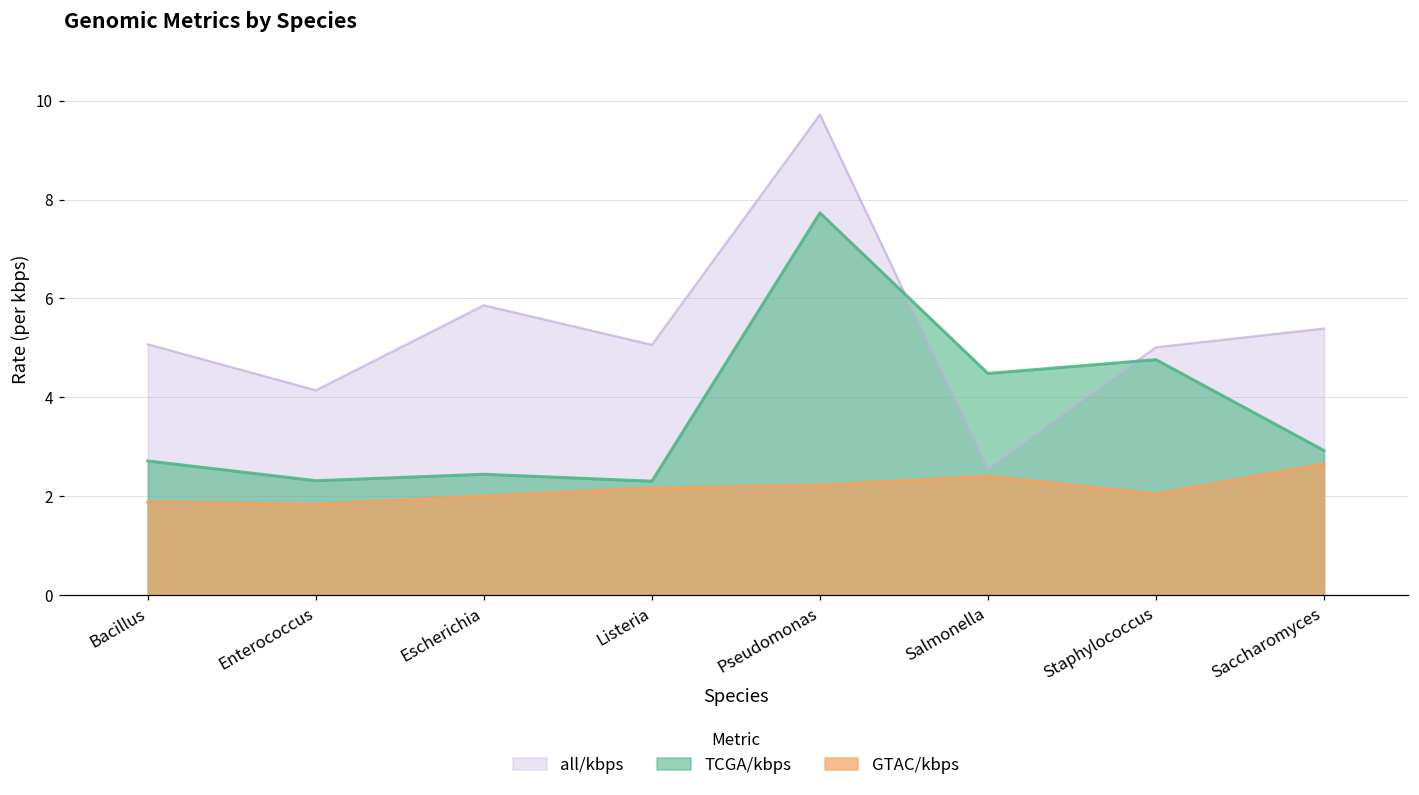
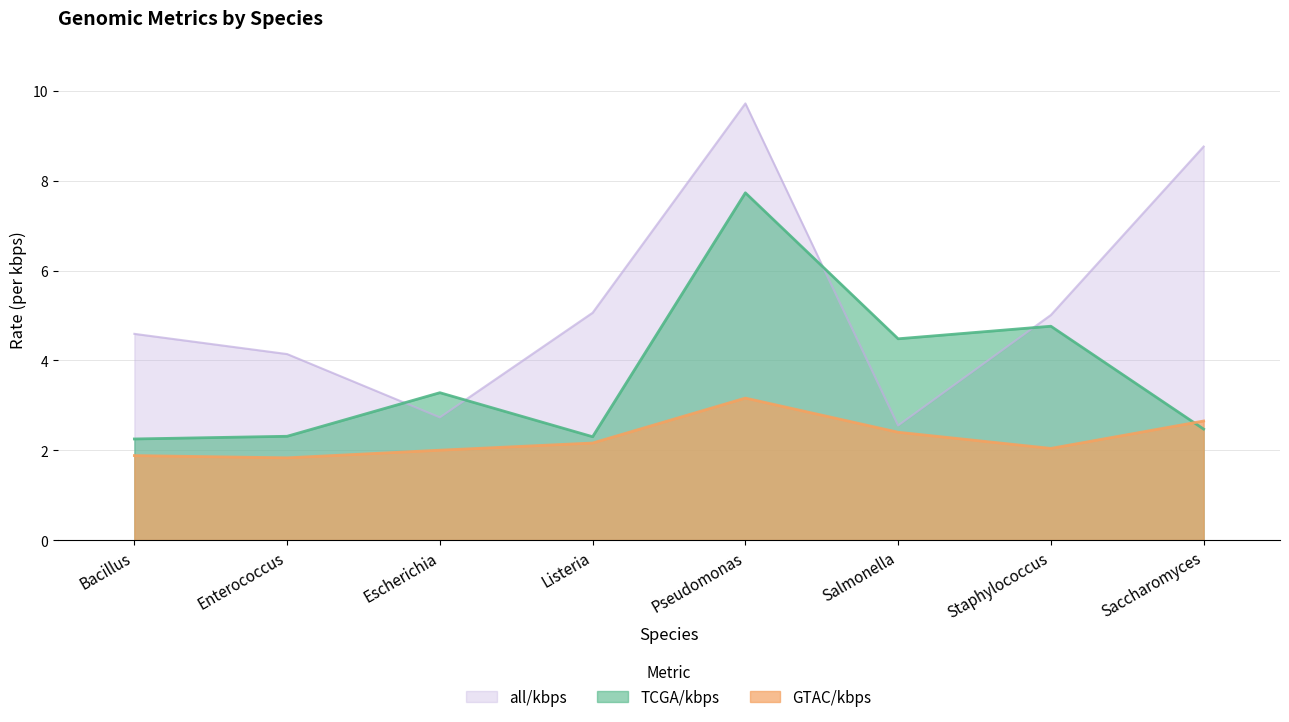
all/kbps, Bacillus: 5.1 -> 4.6
TCGA/kbps, Bacillus: 2.7 -> 2.3
all/kbps, Escherichia: 5.9 -> 2.7
TCGA/kbps, Escherichia: 2.4 -> 3.3
GTAC/kbps, Pseudomonas: 2.2 -> 3.2
all/kbps, Saccharomyces: 5.4 -> 8.8
TCGA/kbps, Saccharomyces: 2.9 -> 2.5
